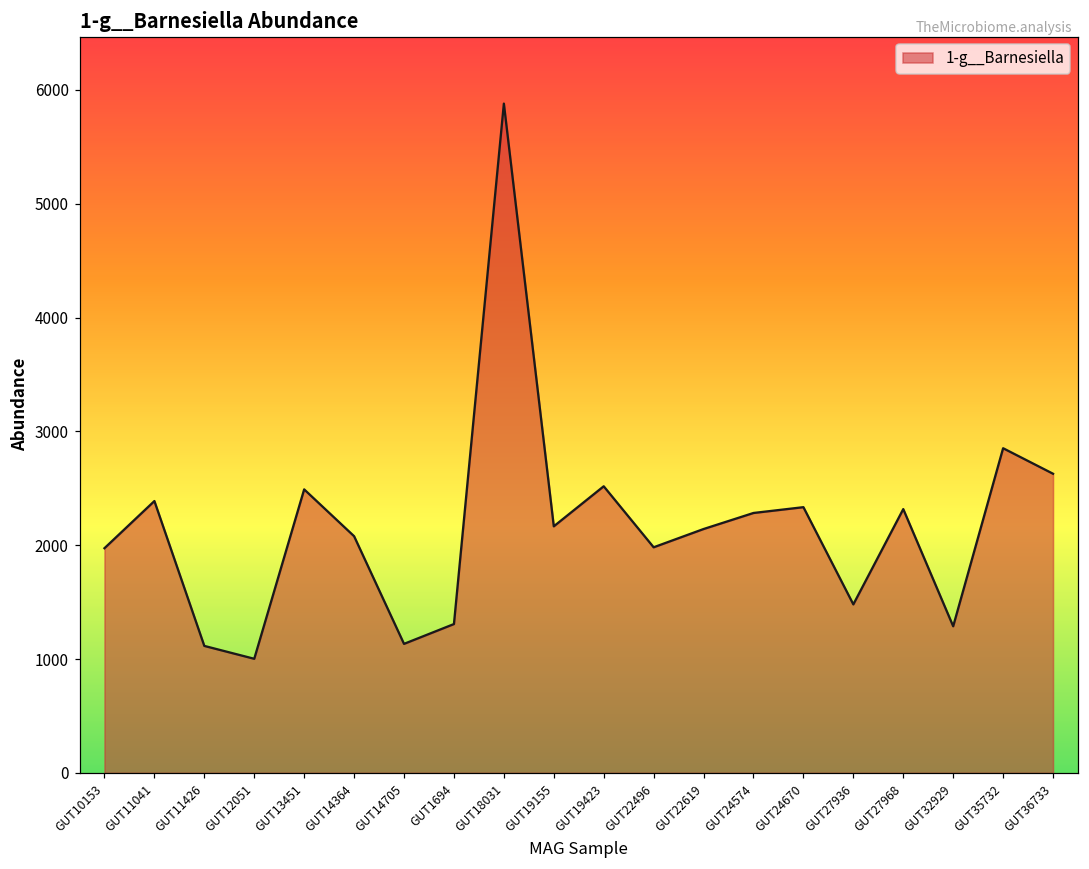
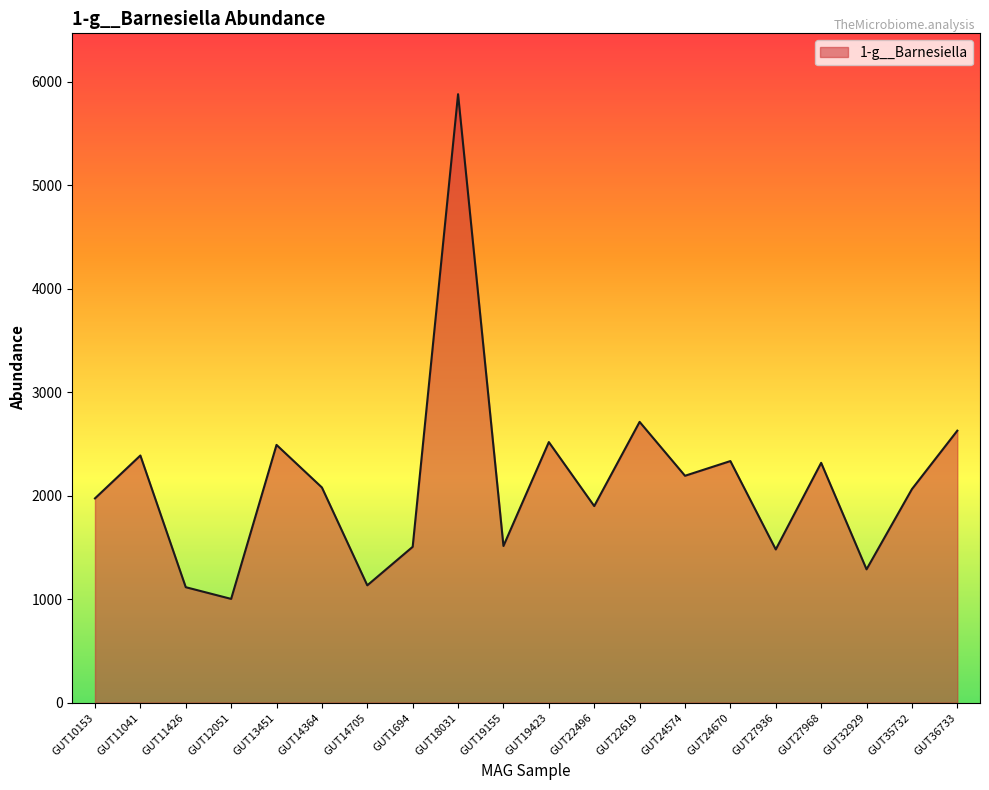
GUT1694: 1310 -> 1510
GUT19155: 2170 -> 1510
GUT22496: 1980 -> 1900
GUT22619: 2140 -> 2710
GUT24574: 2280 -> 2190
GUT35732: 2850 -> 2060
